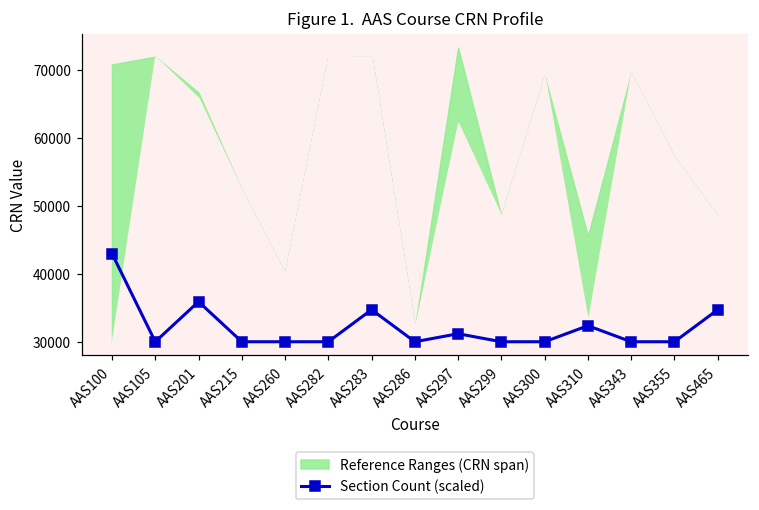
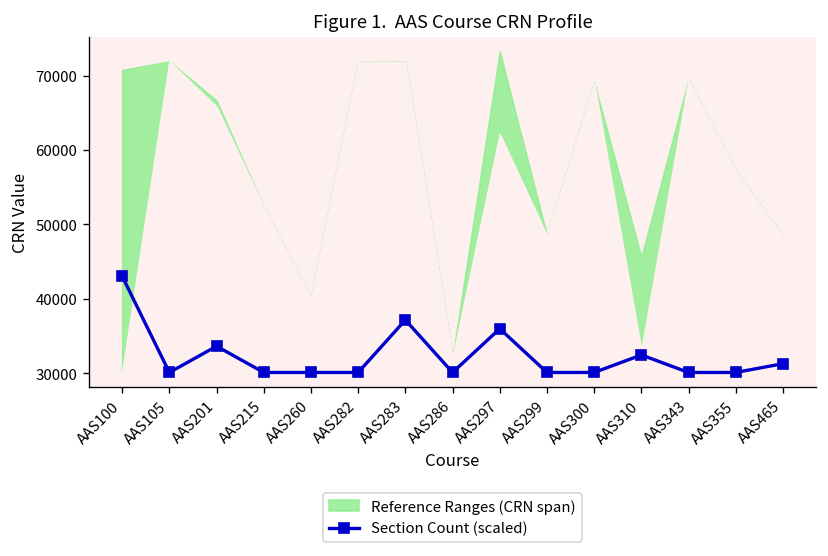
Section Count (scaled), AAS201: 36000 -> 34000
Section Count (scaled), AAS283: 35000 -> 37000
Section Count (scaled), AAS297: 31000 -> 36000
Section Count (scaled), AAS465: 35000 -> 31000
